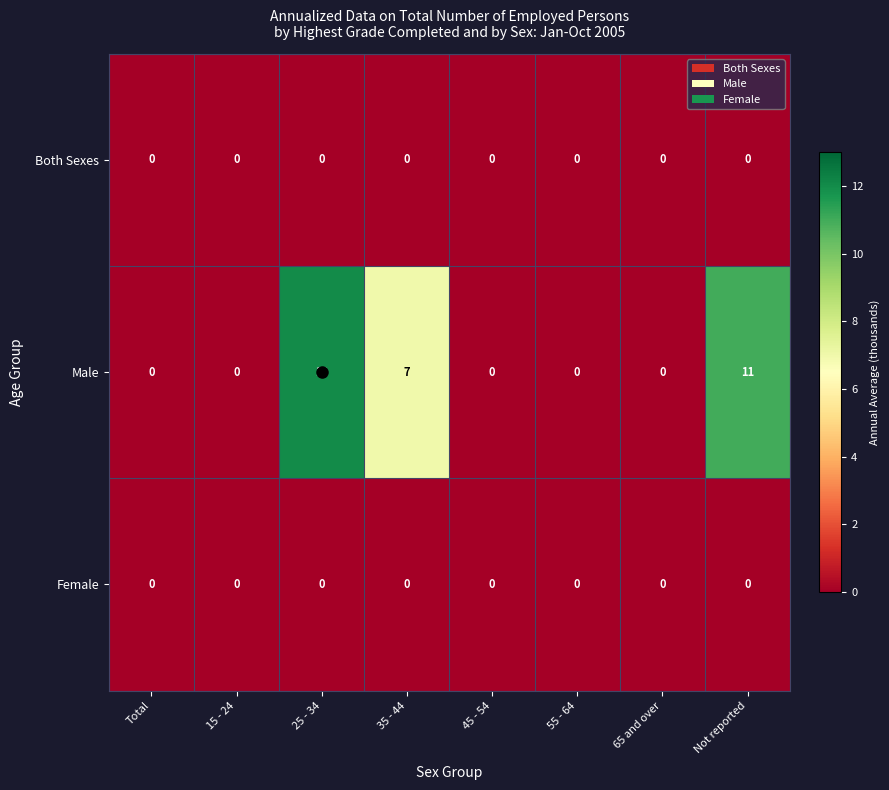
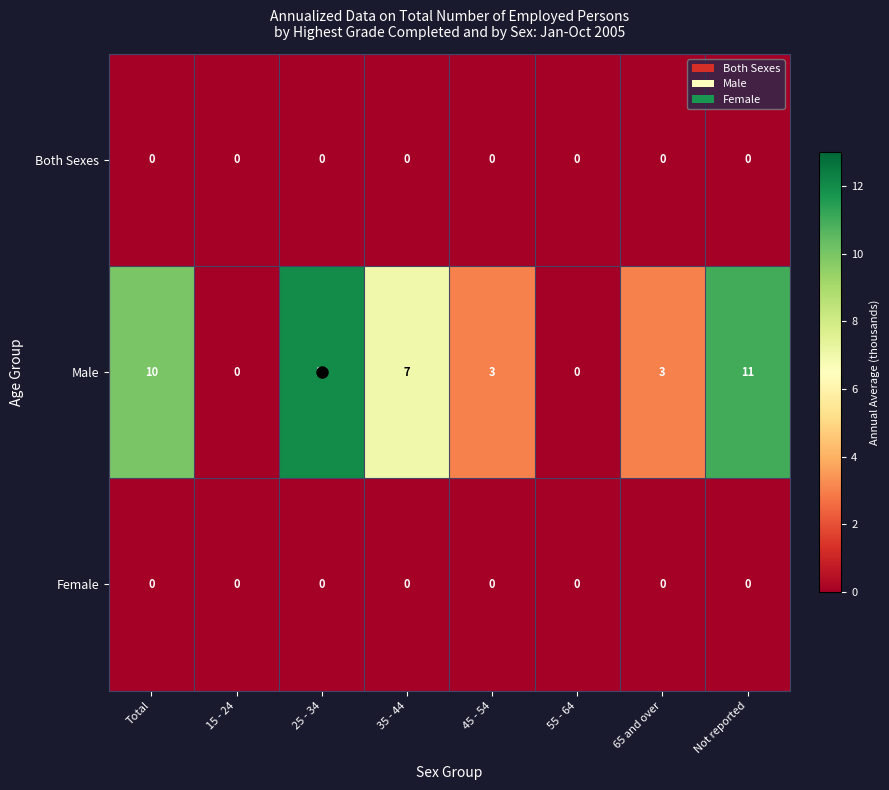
Male, Total: 0 -> 10
Male, 45 - 54: 0 -> 3
Male, 65 and over: 0 -> 3
